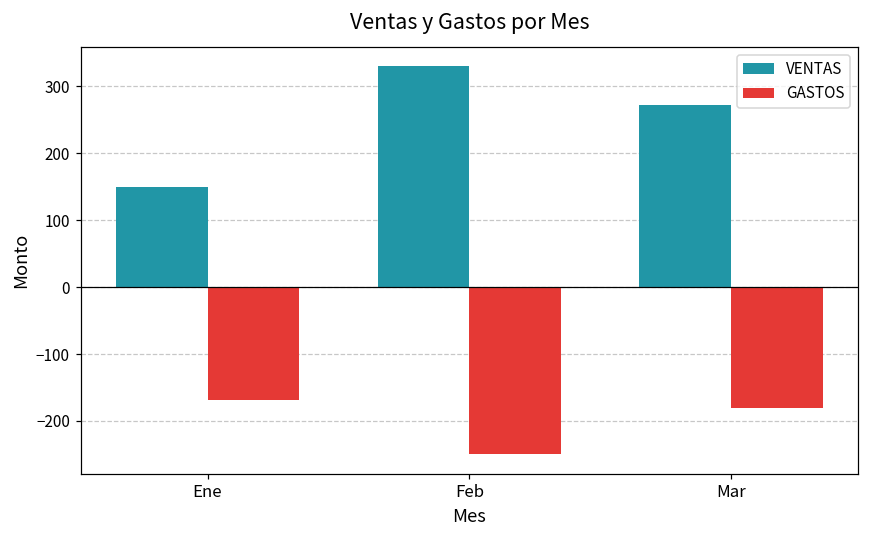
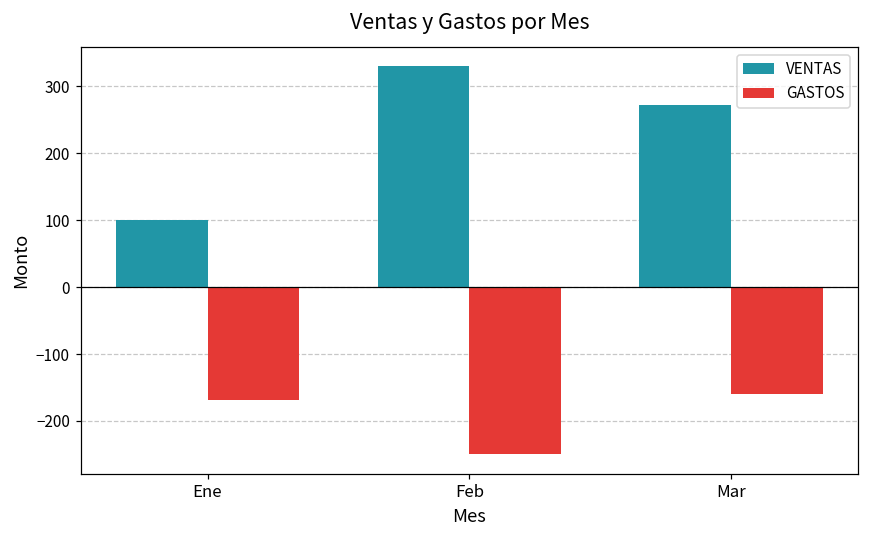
VENTAS, Ene: 150 -> 100
GASTOS, Mar: -180 -> -160
